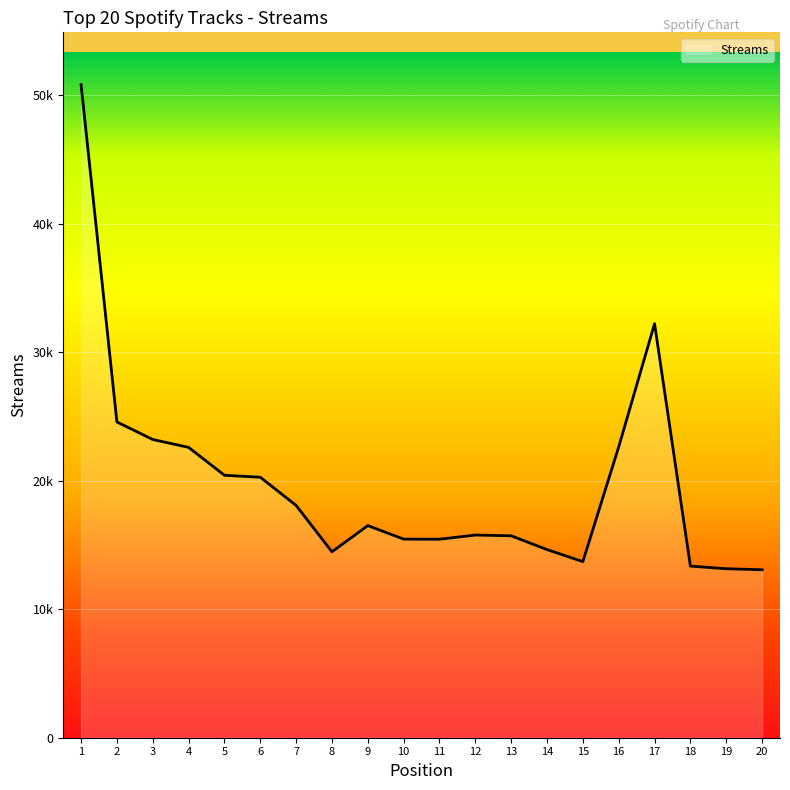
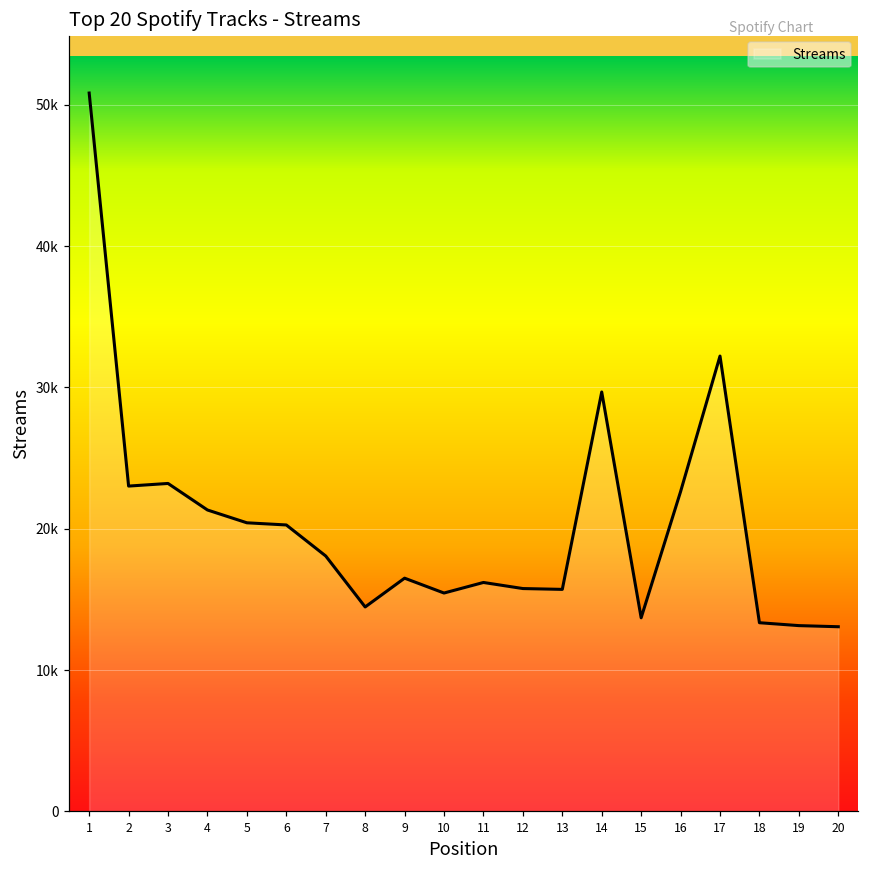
2: 24600 -> 23000
4: 22600 -> 21300
11: 15400 -> 16200
14: 14600 -> 29700
